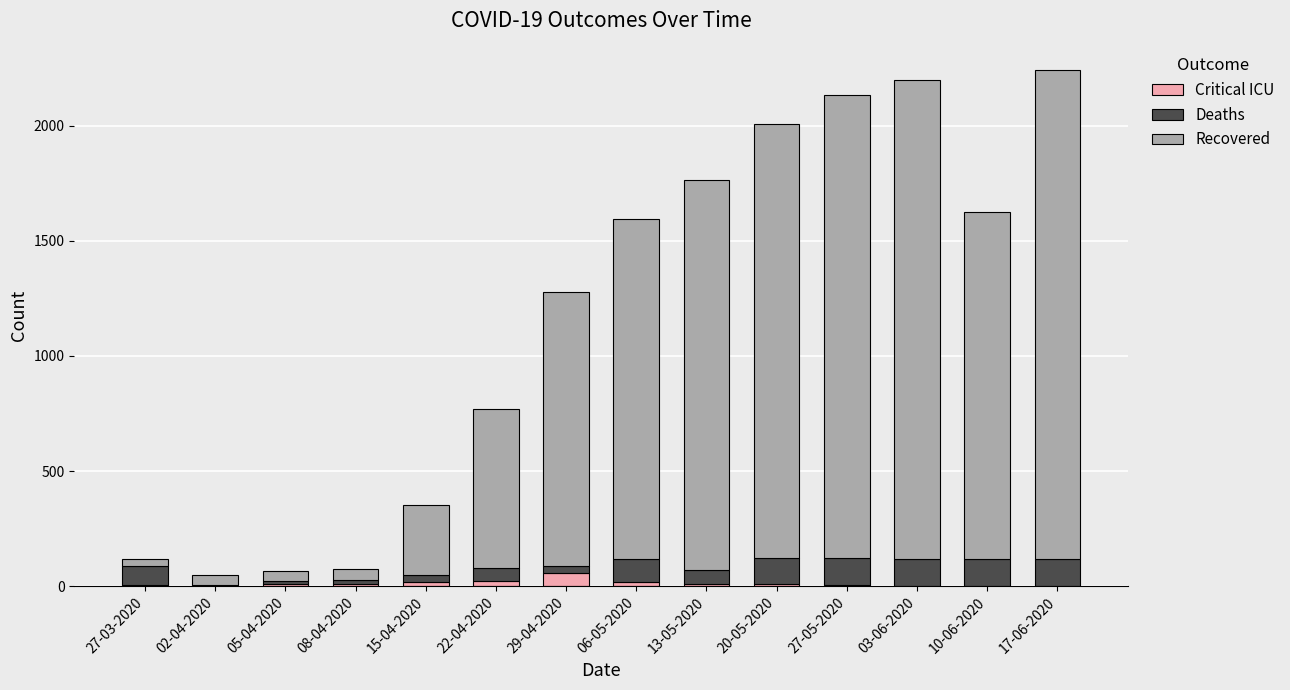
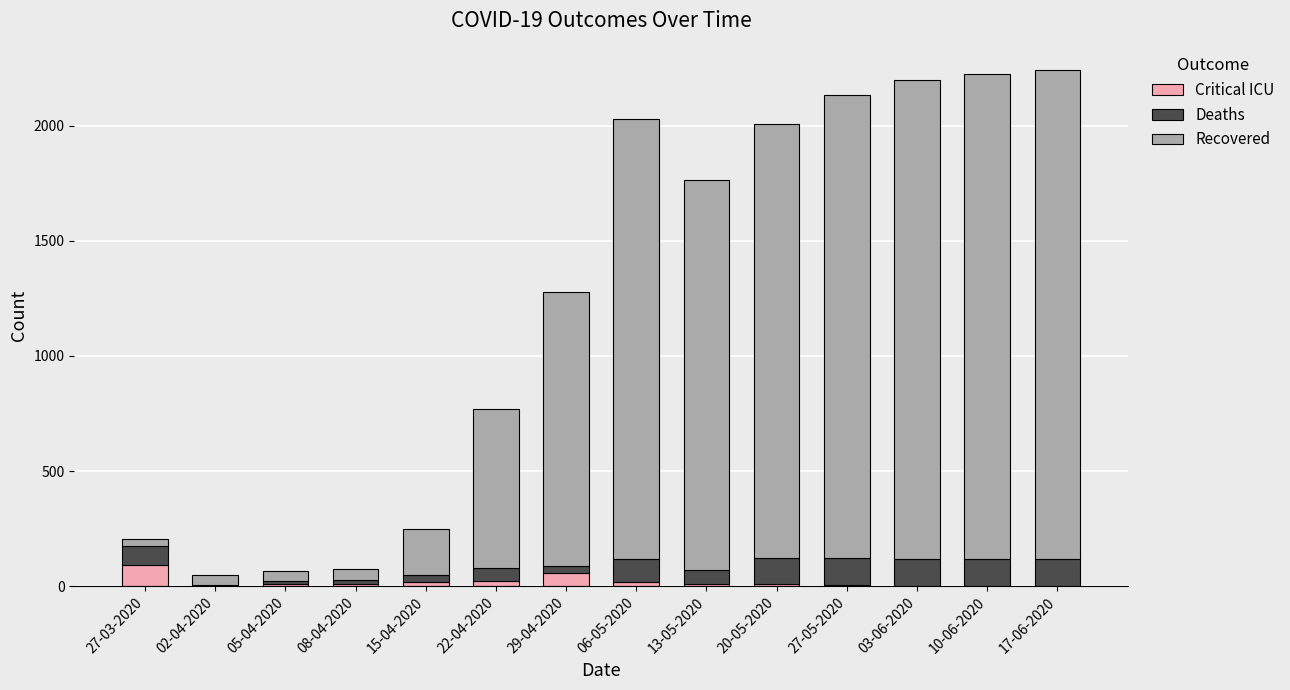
Critical ICU, 27-03-2020: 0 -> 90
Recovered, 15-04-2020: 310 -> 200
Recovered, 06-05-2020: 1470 -> 1910
Recovered, 10-06-2020: 1510 -> 2110
